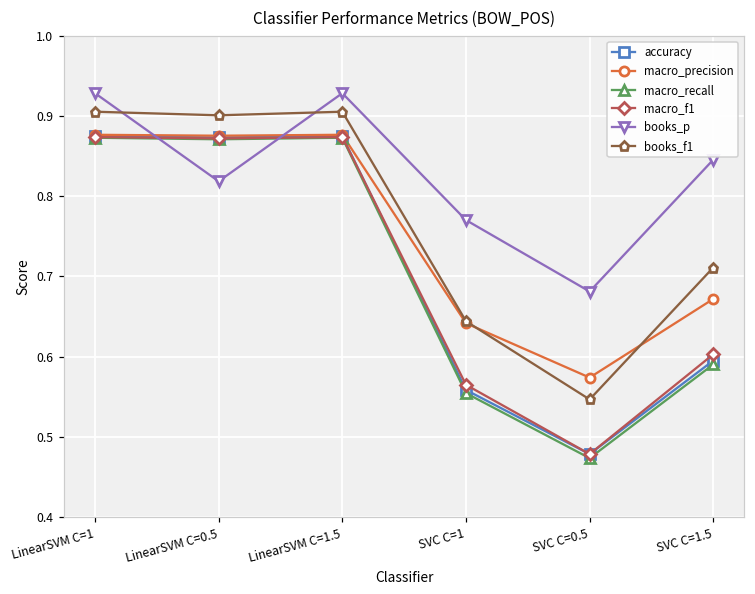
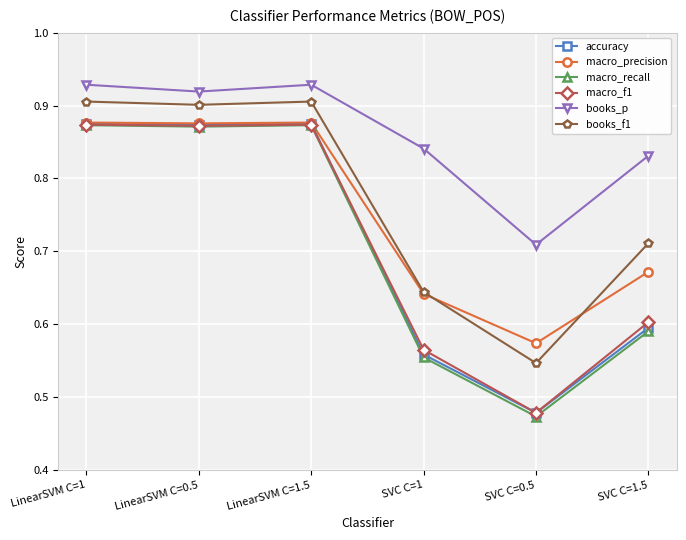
books_p, LinearSVM C=0.5: 0.82 -> 0.92
books_p, SVC C=1: 0.77 -> 0.84
books_p, SVC C=0.5: 0.68 -> 0.71
books_p, SVC C=1.5: 0.85 -> 0.83
